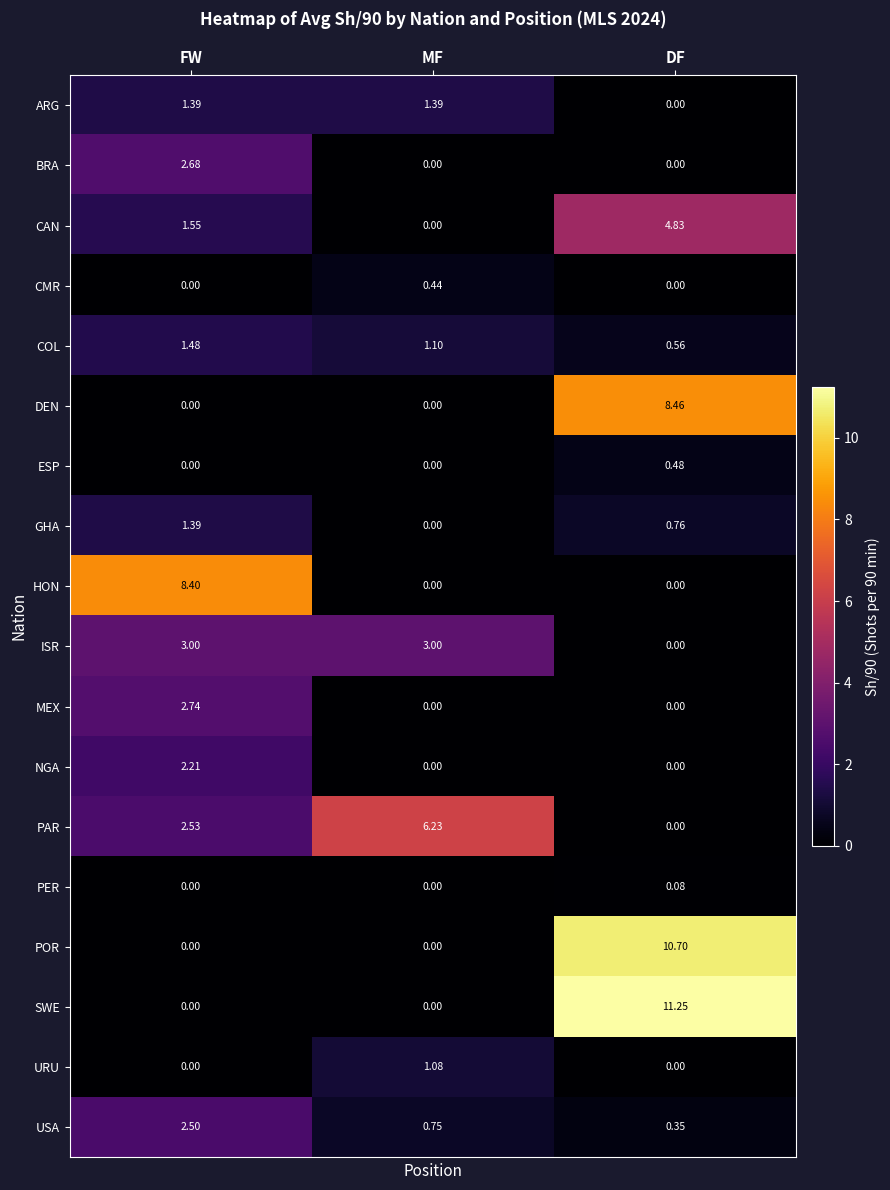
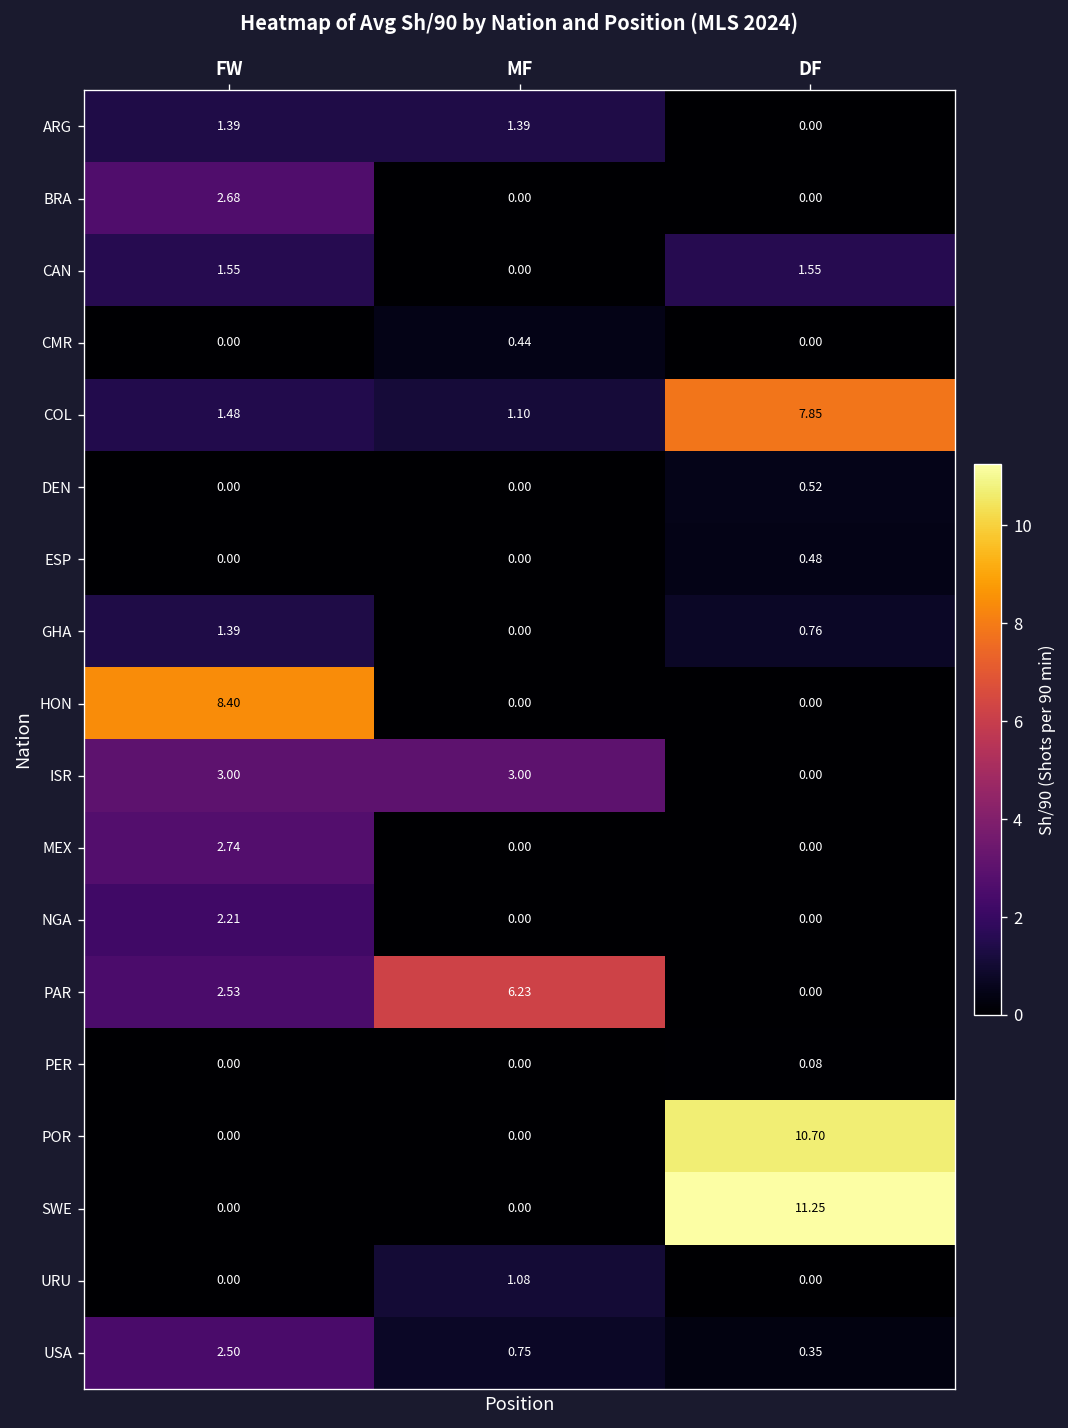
CAN, DF: 4.83 -> 1.55
COL, DF: 0.56 -> 7.85
DEN, DF: 8.46 -> 0.52
